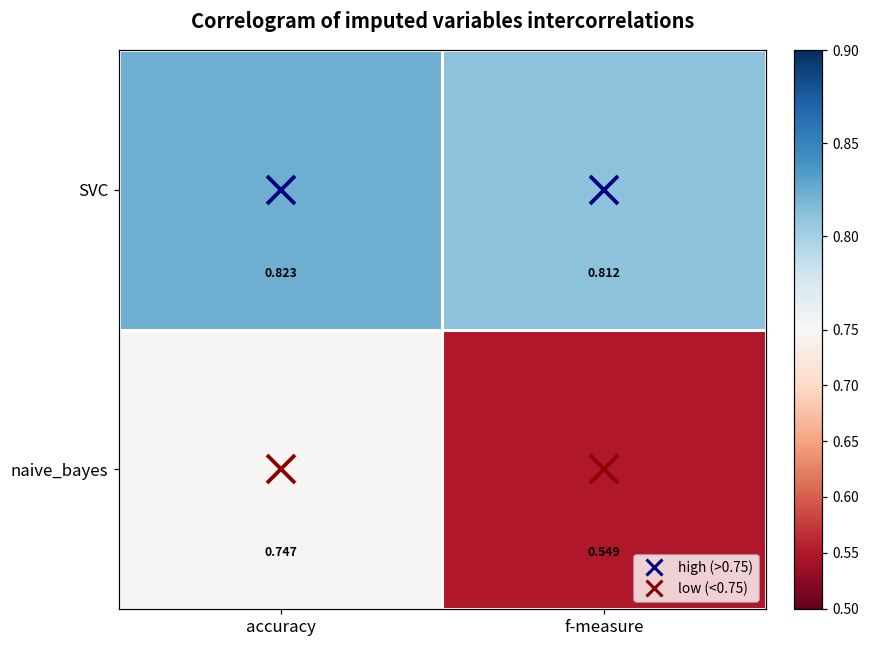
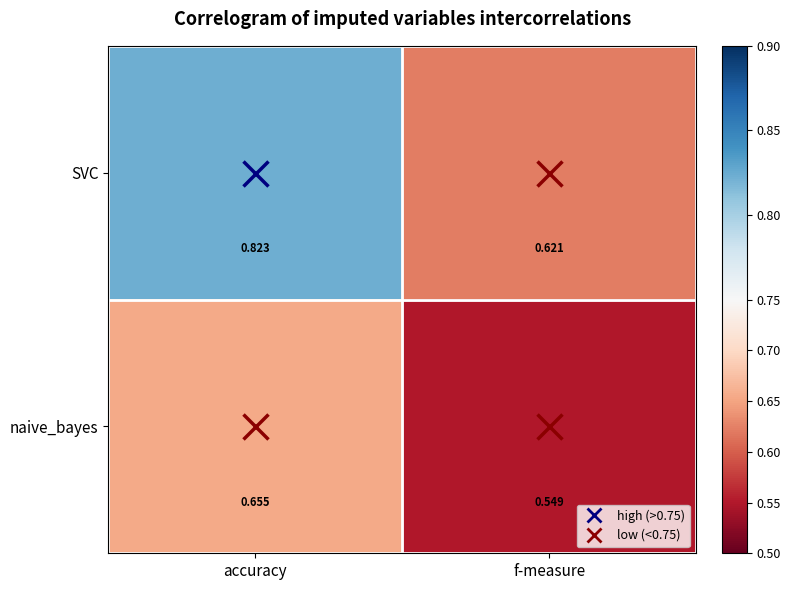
SVC, f-measure: 0.812 -> 0.621
naive_bayes, accuracy: 0.747 -> 0.655
